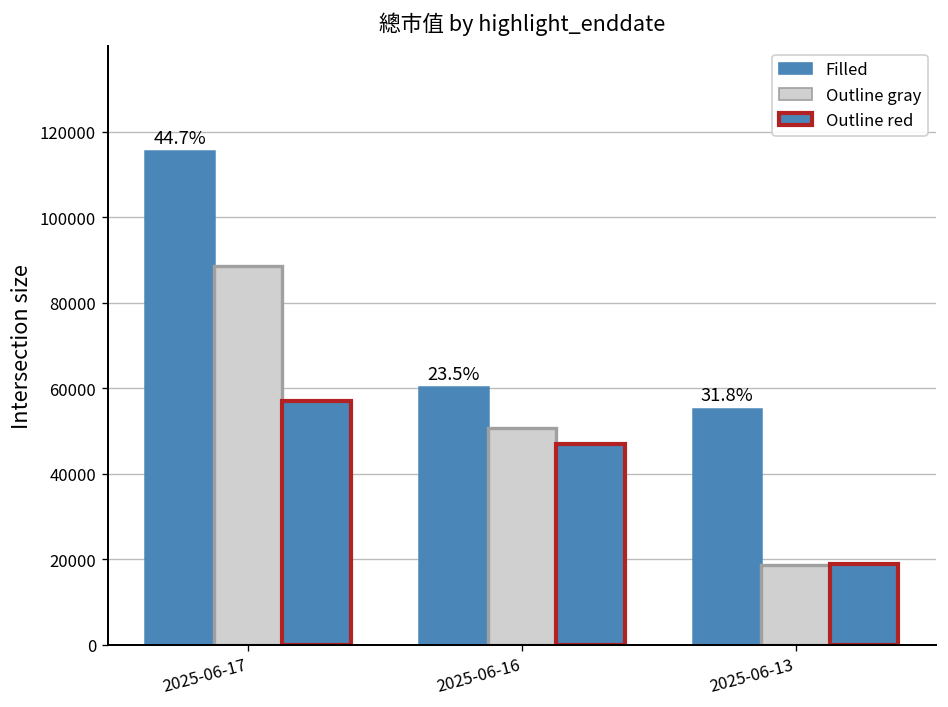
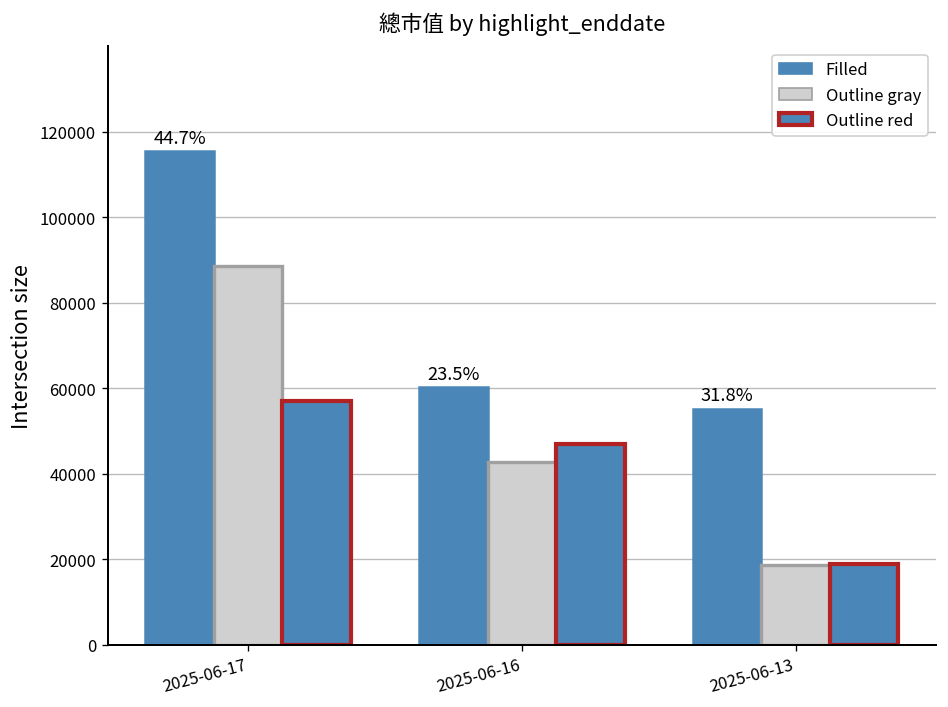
Outline gray, 2025-06-16: 51000 -> 43000
